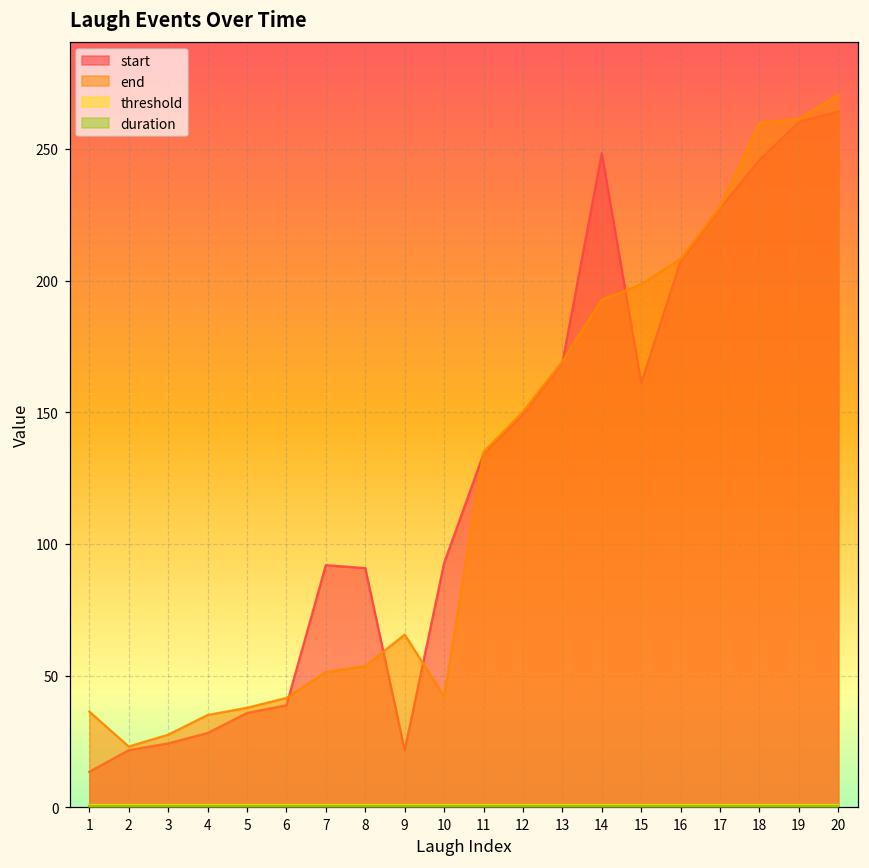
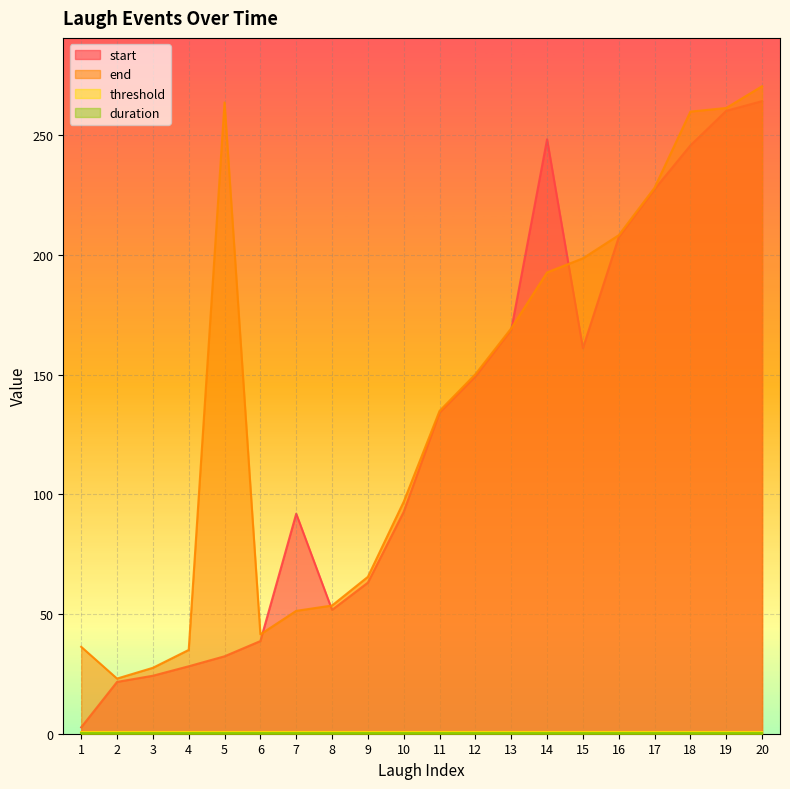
start, 1: 13 -> 3
start, 5: 36 -> 32
end, 5: 38 -> 264
start, 8: 91 -> 52
start, 9: 22 -> 63
end, 10: 42 -> 97
